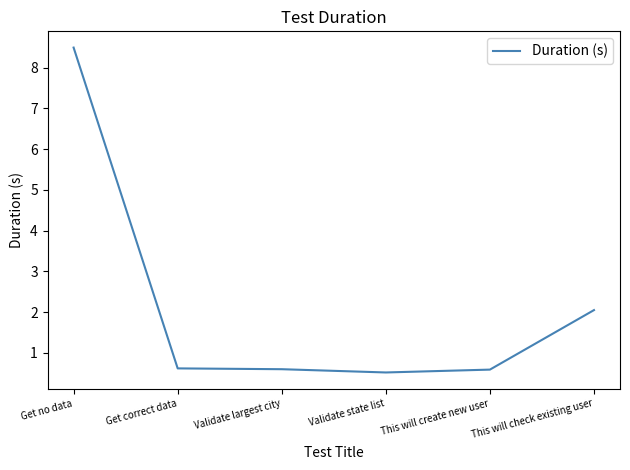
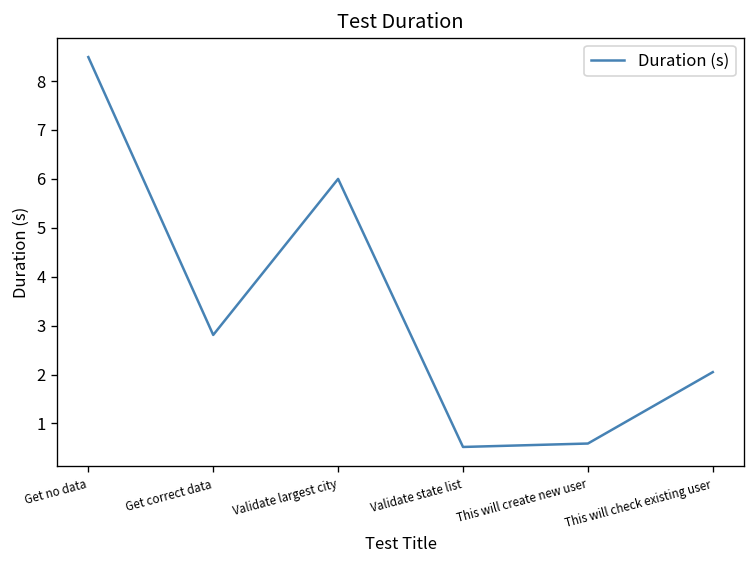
Get correct data: 0.6 -> 2.8
Validate largest city: 0.6 -> 6.0
